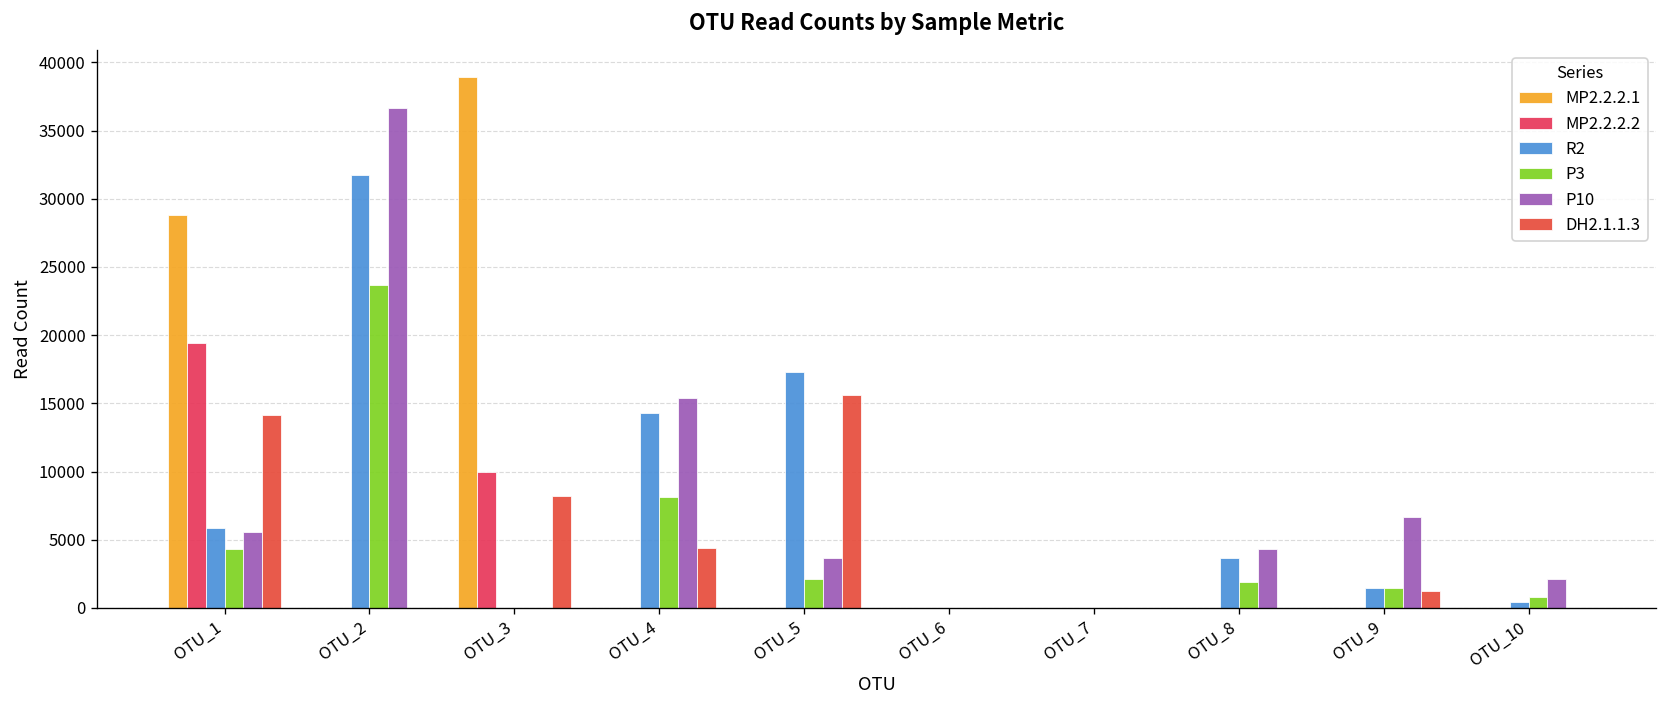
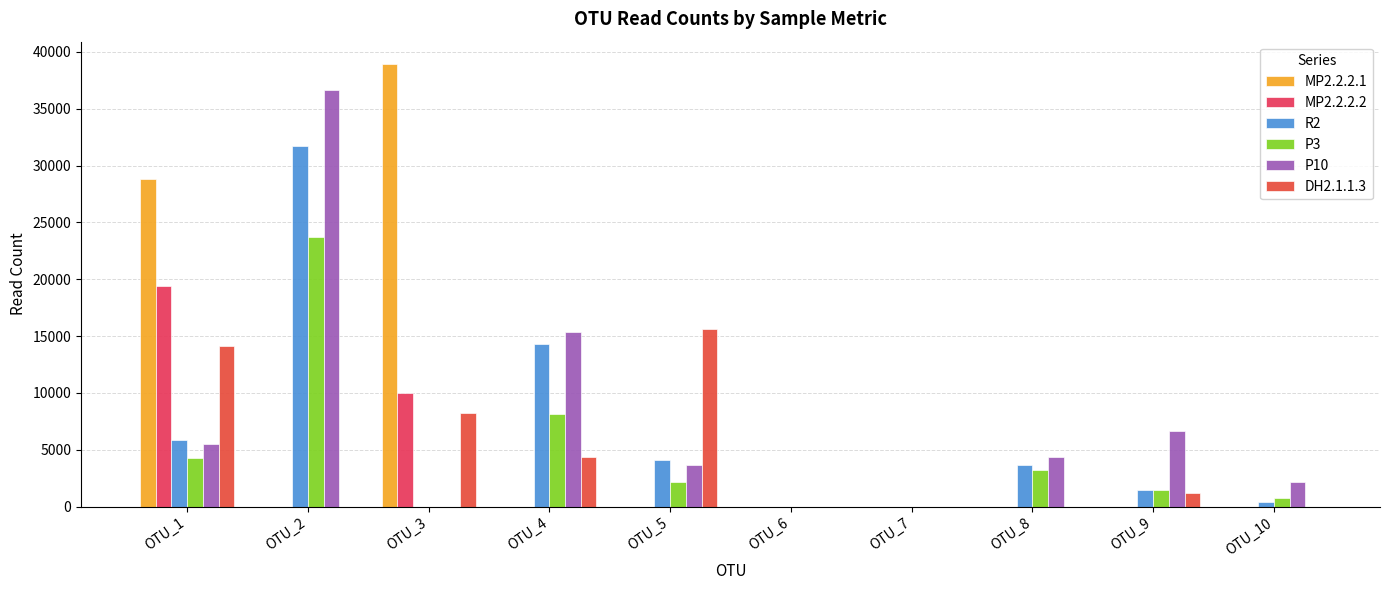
R2, OTU_5: 17300 -> 4100
P3, OTU_8: 1900 -> 3200
